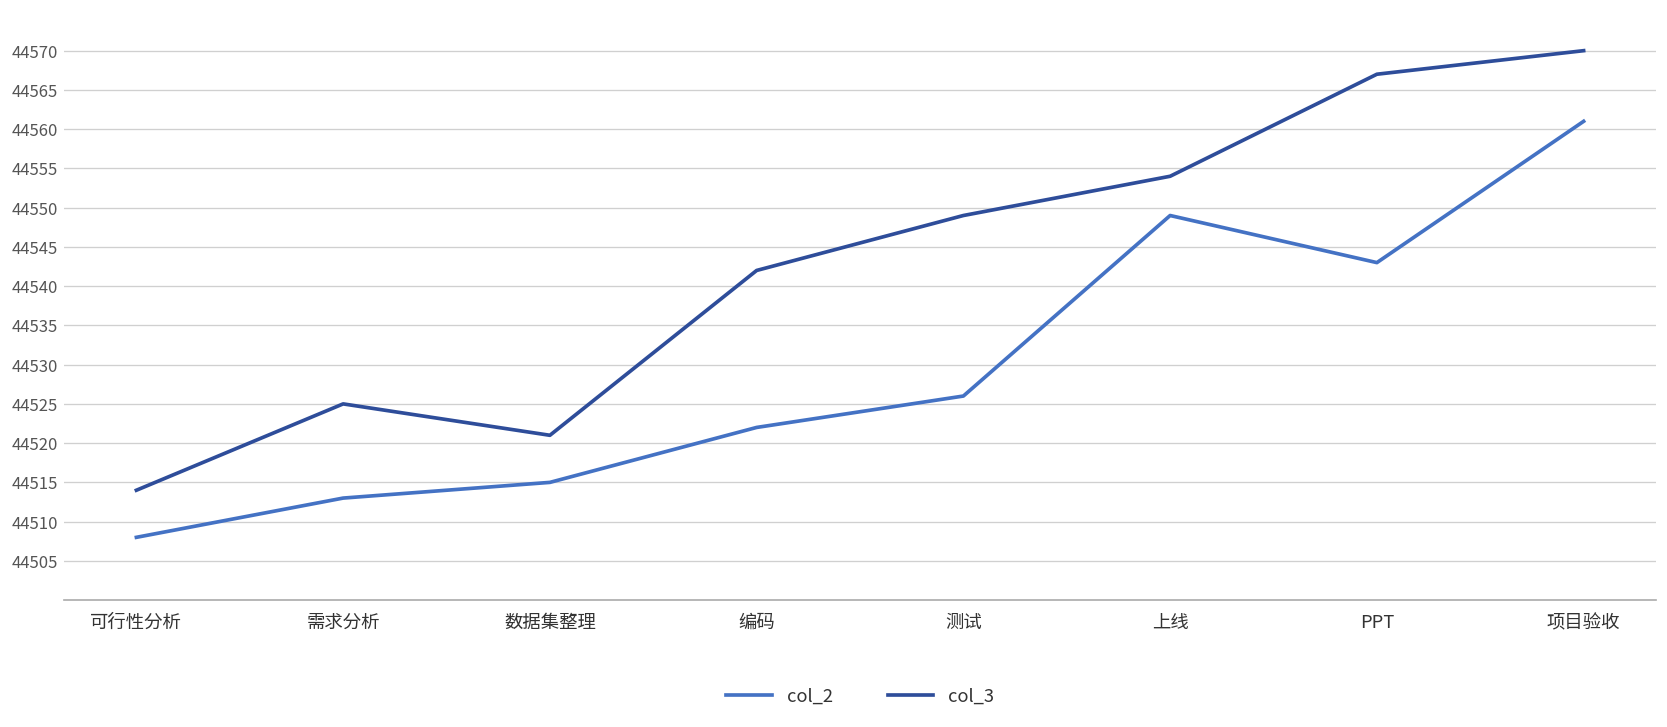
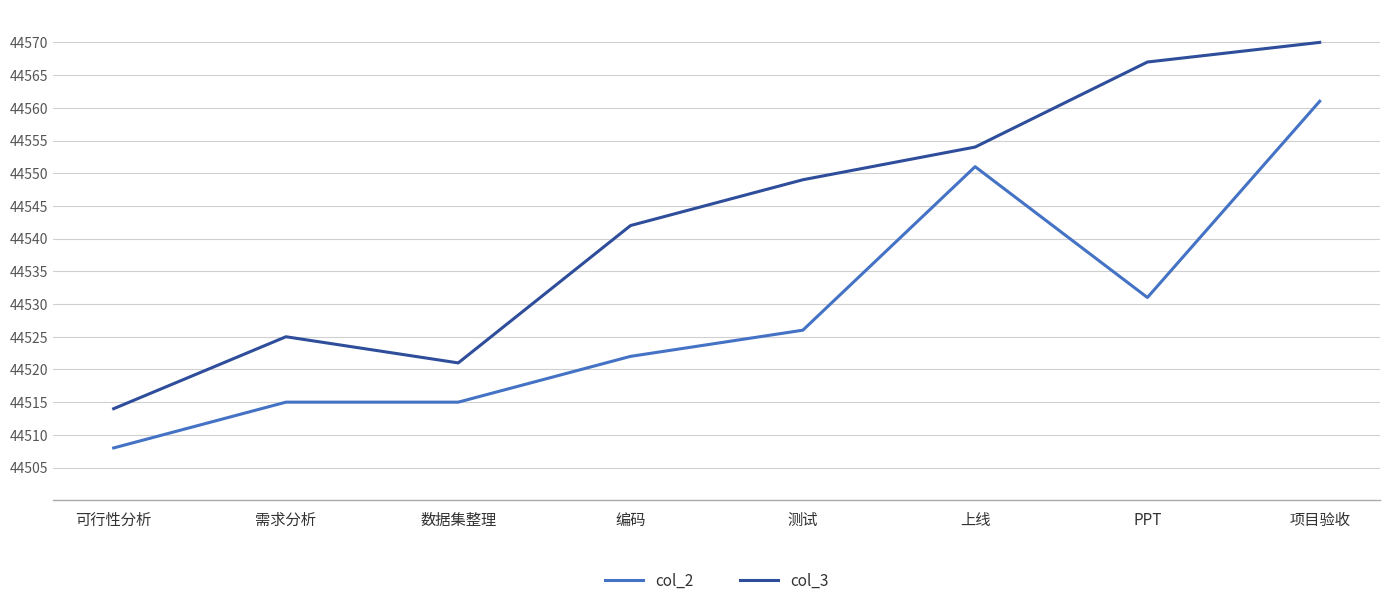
col_2, 需求分析: 44513 -> 44515
col_2, 上线: 44549 -> 44551
col_2, PPT: 44543 -> 44531
